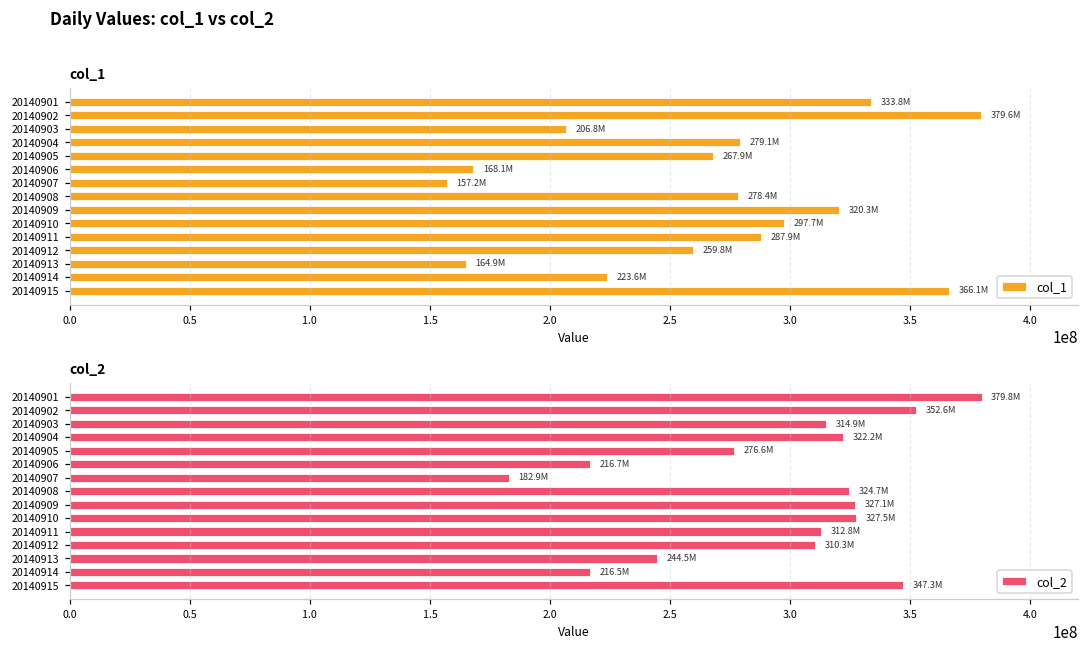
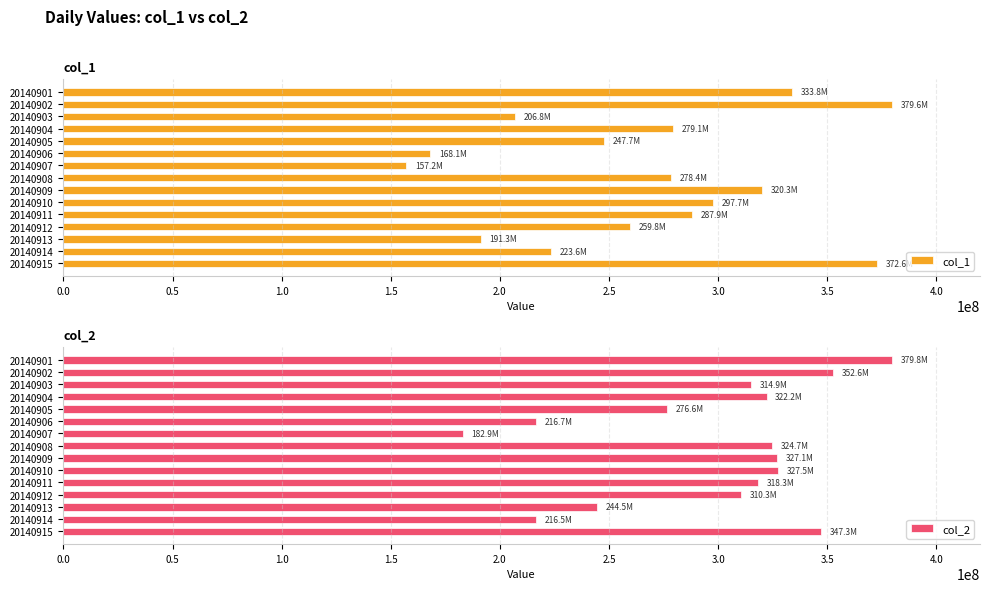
col_1, 20140905: 267.9M -> 247.7M
col_1, 20140913: 164.9M -> 191.3M
col_1, 20140915: 366000000 -> 373000000
col_2, 20140911: 312.8M -> 318.3M
